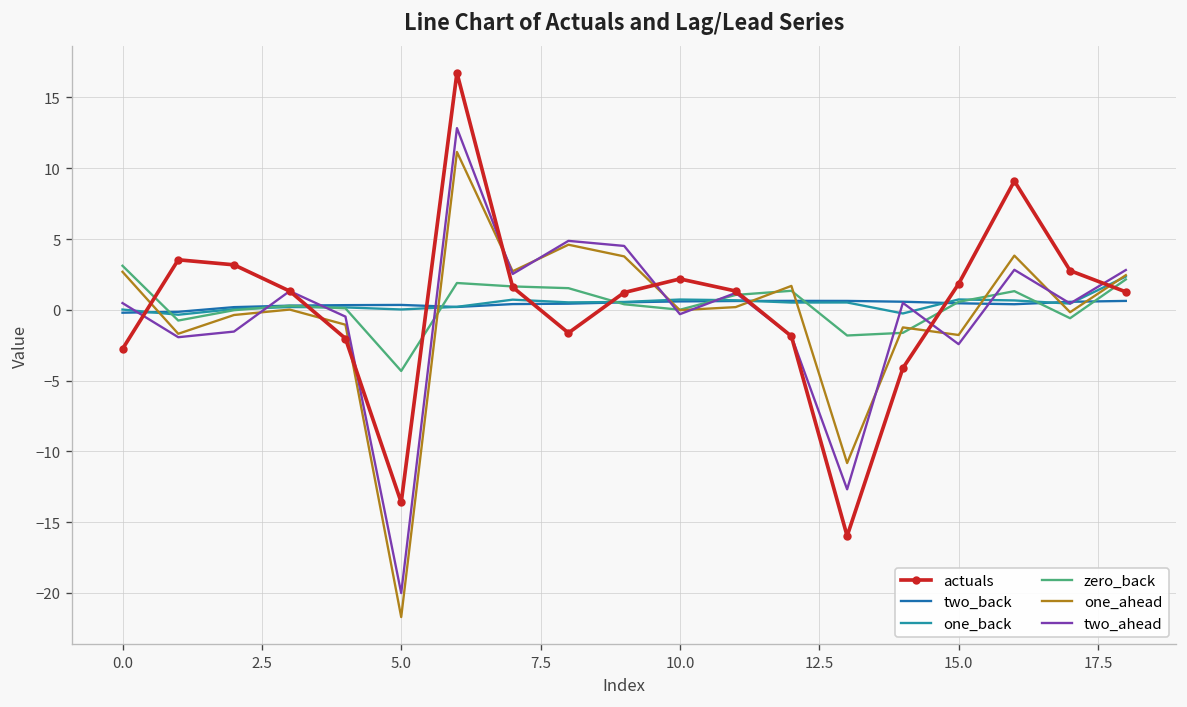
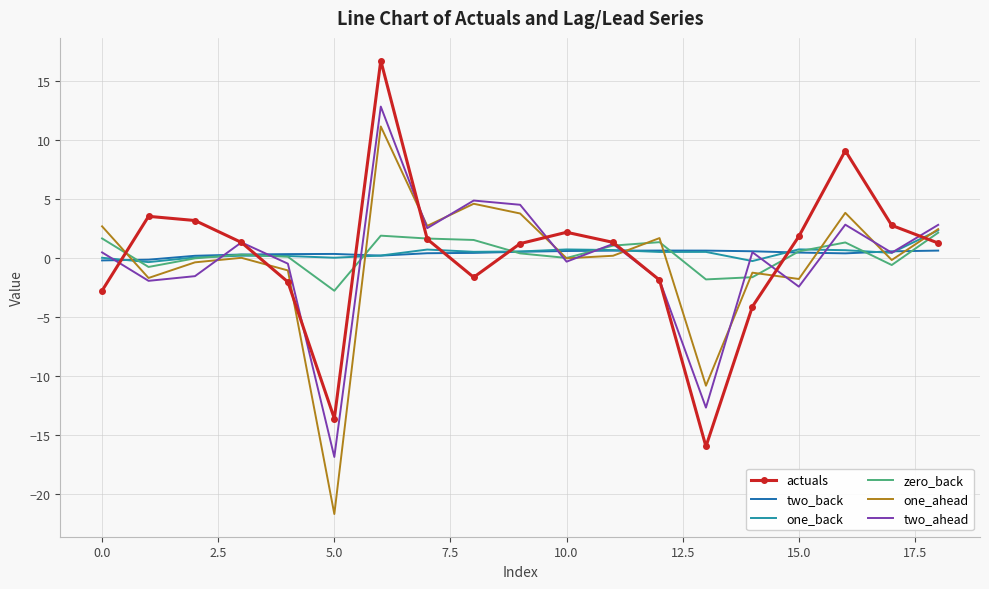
zero_back, 0.0: 3.1 -> 1.7
zero_back, 5.0: -4.3 -> -2.8
two_ahead, 5.0: -20.0 -> -16.9
